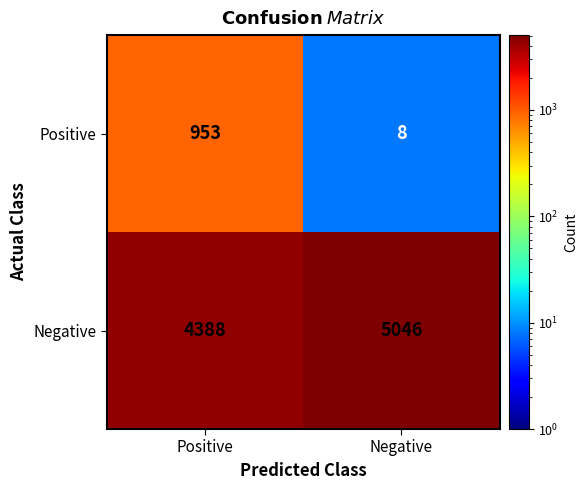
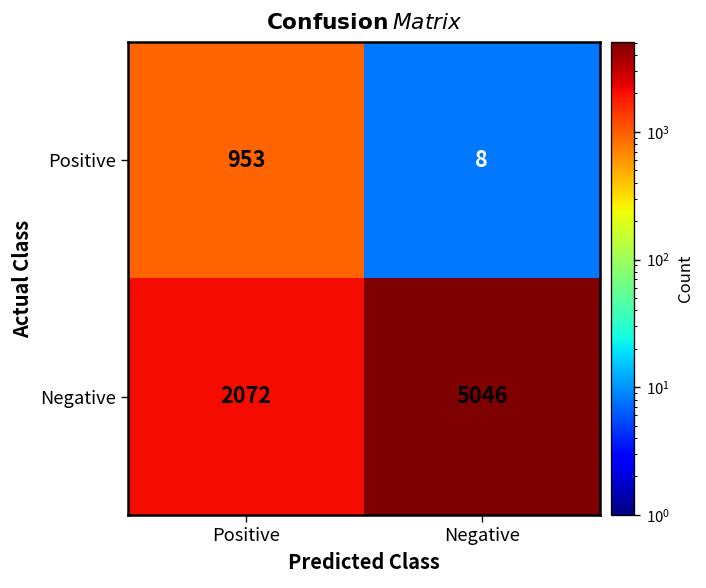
Negative, Positive: 4388 -> 2072
